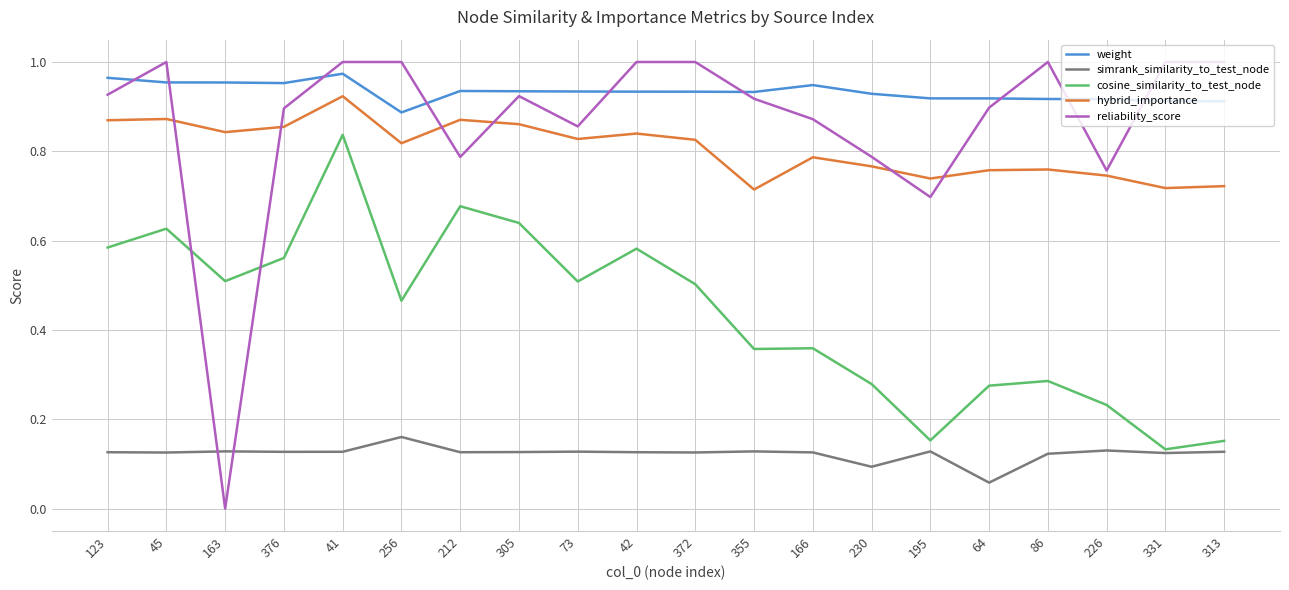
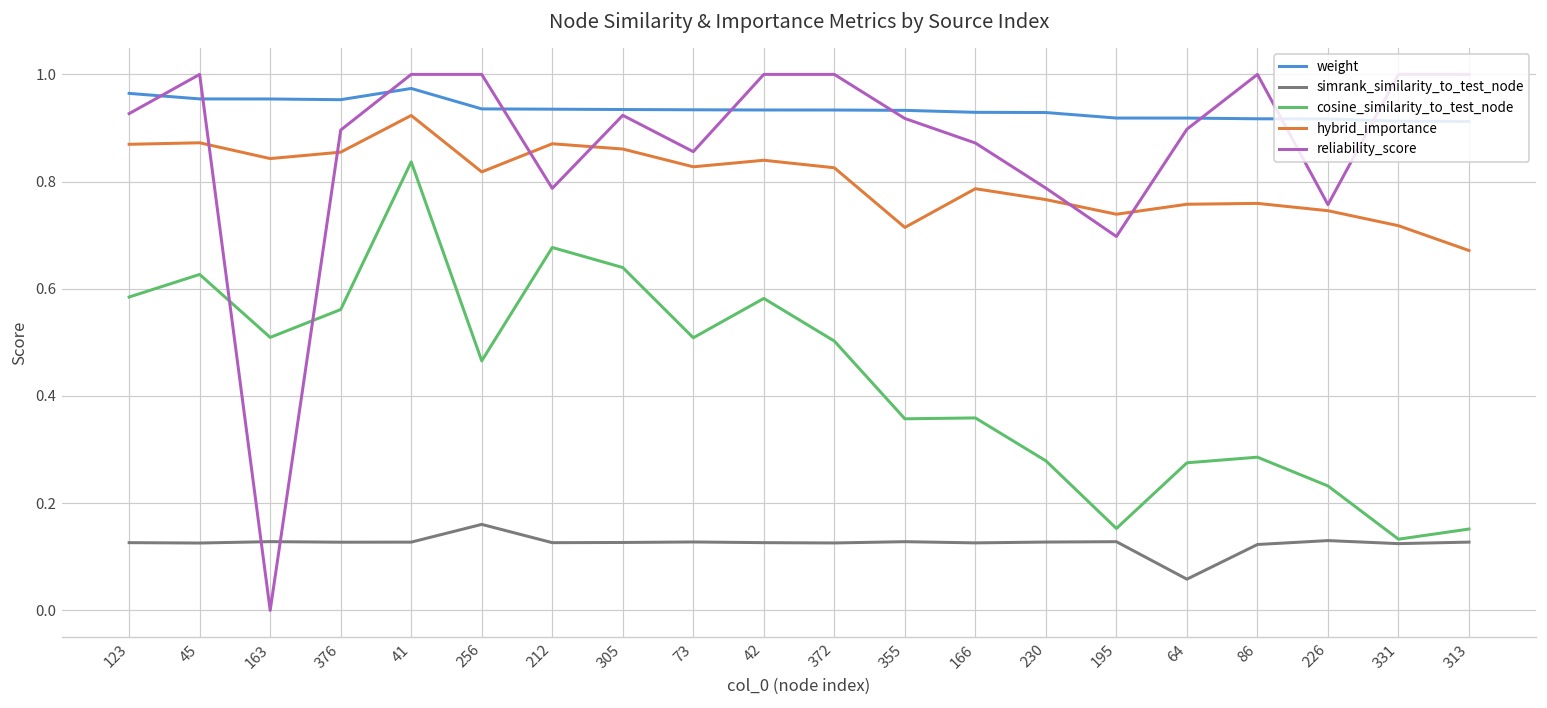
weight, 256: 0.89 -> 0.94
weight, 166: 0.95 -> 0.93
simrank_similarity_to_test_node, 230: 0.09 -> 0.13
hybrid_importance, 313: 0.72 -> 0.67
